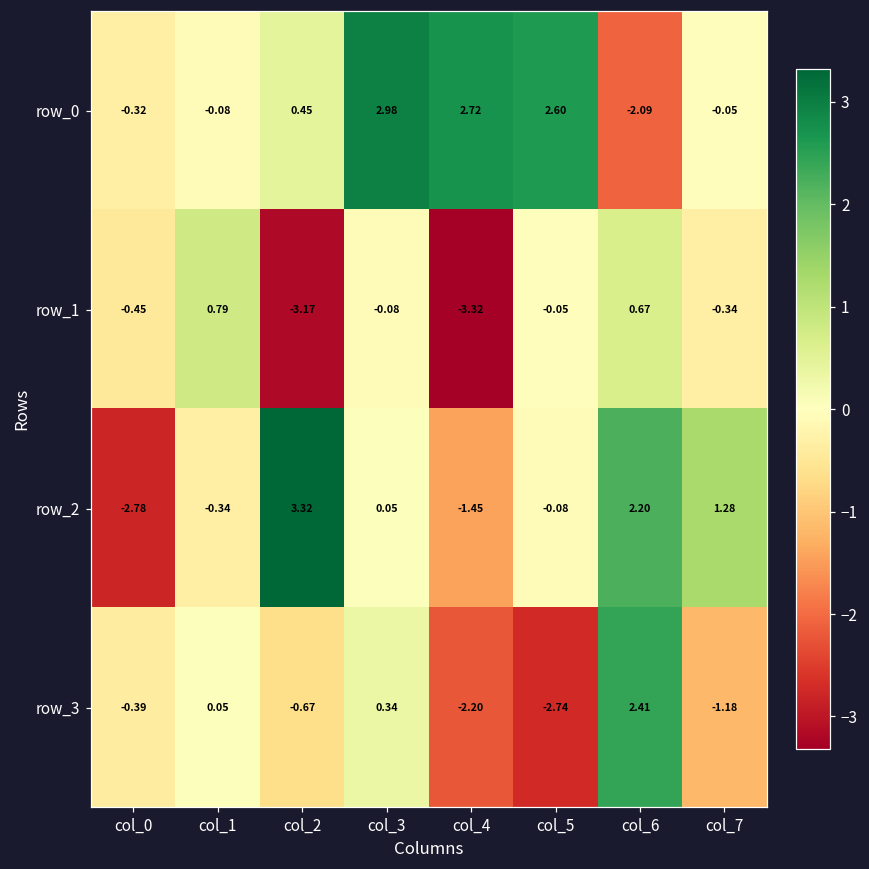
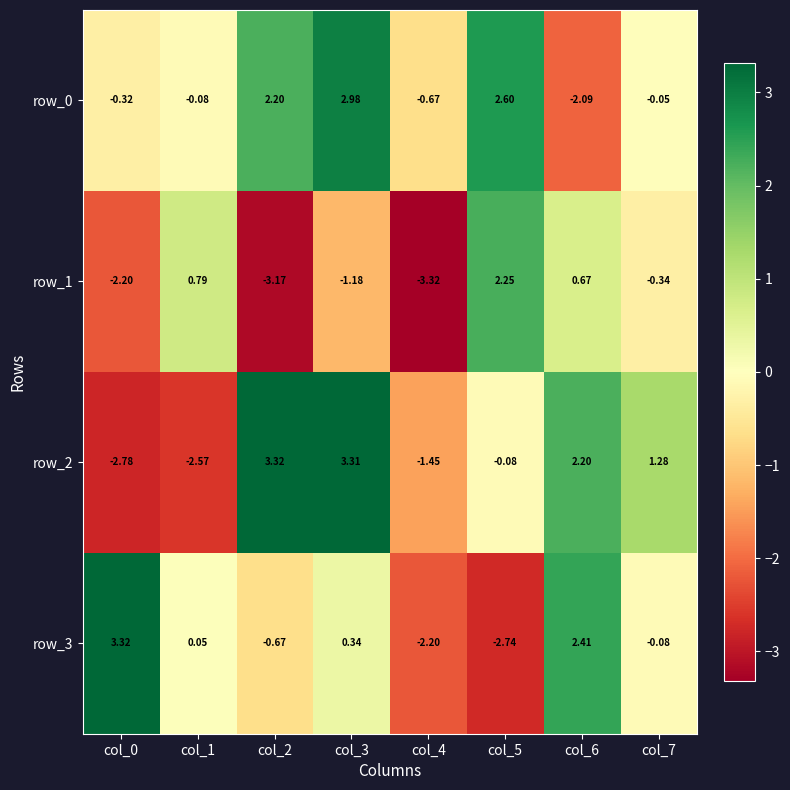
row_0, col_2: 0.45 -> 2.20
row_0, col_4: 2.72 -> -0.67
row_1, col_0: -0.45 -> -2.20
row_1, col_3: -0.08 -> -1.18
row_1, col_5: -0.05 -> 2.25
row_2, col_1: -0.34 -> -2.57
row_2, col_3: 0.05 -> 3.31
row_3, col_0: -0.39 -> 3.32
row_3, col_7: -1.18 -> -0.08
